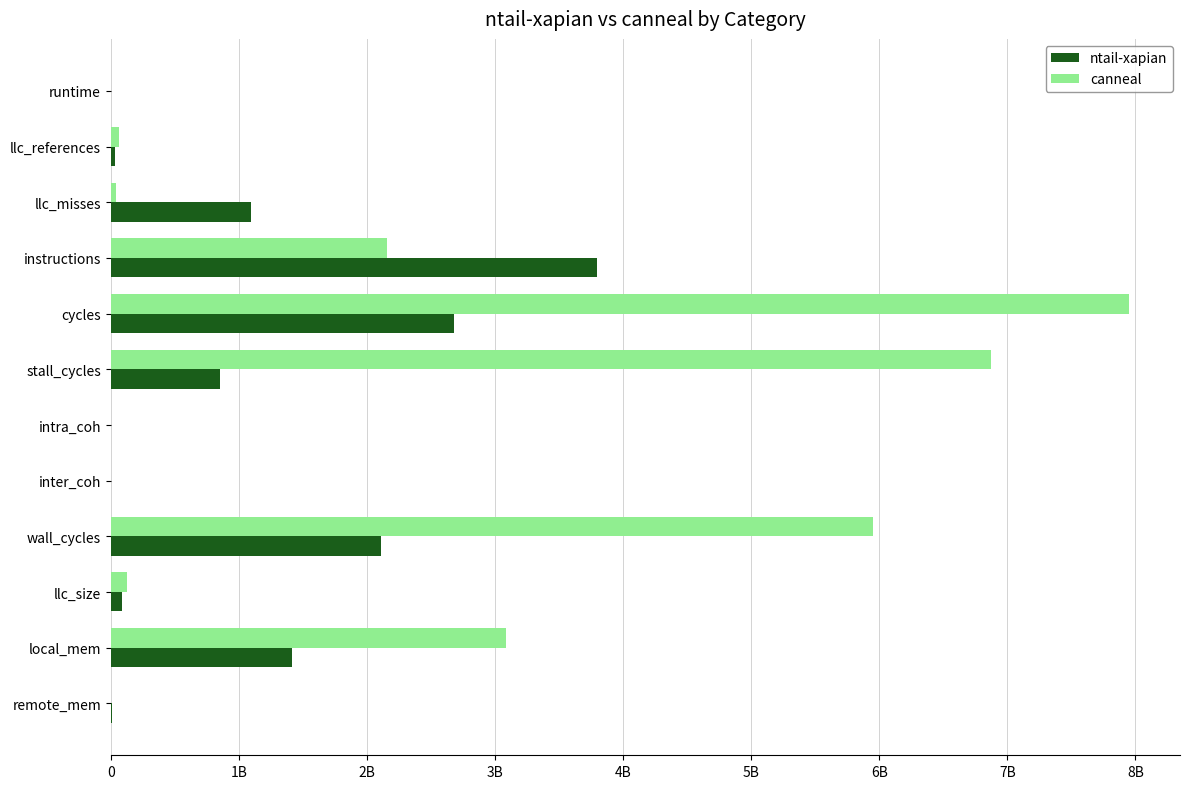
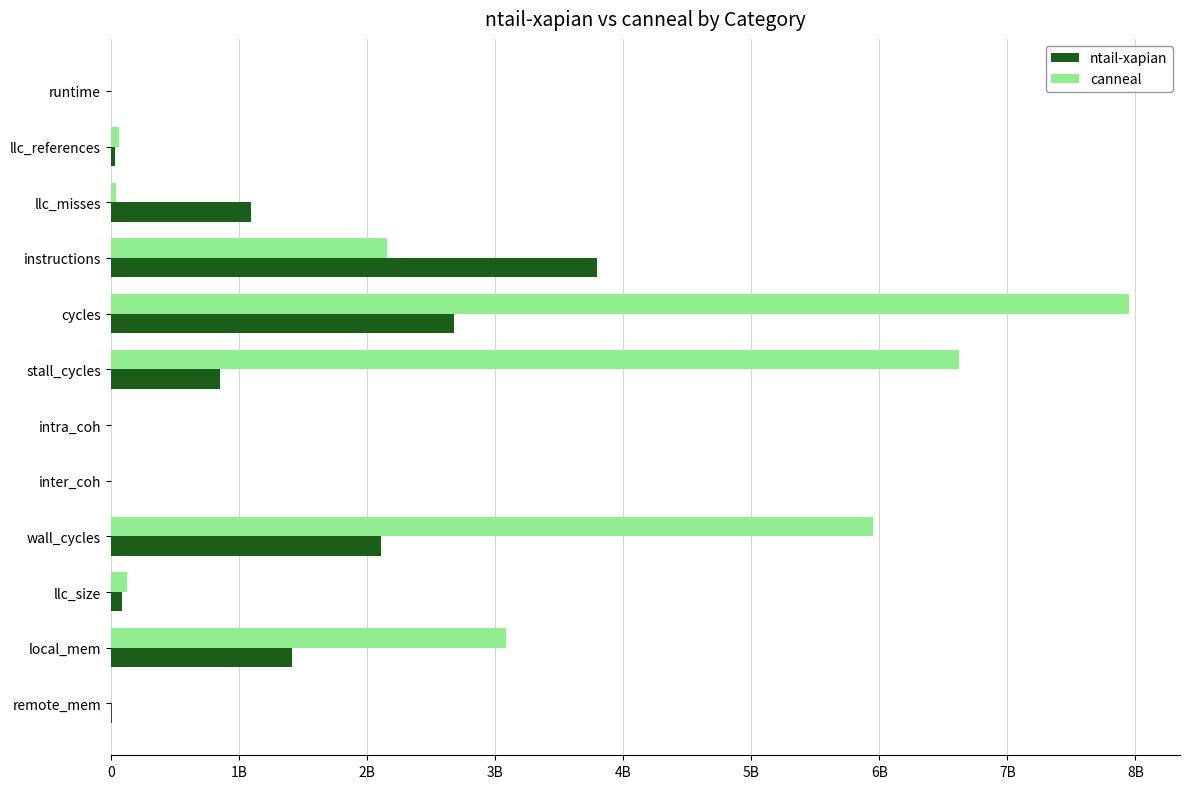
canneal, stall_cycles: 6870000000 -> 6620000000
